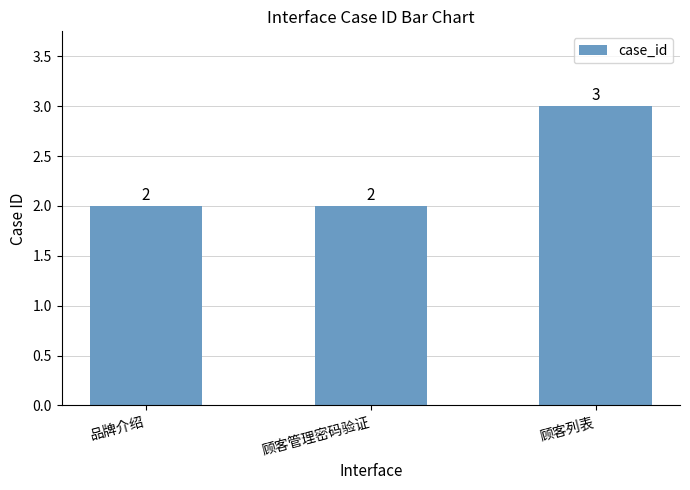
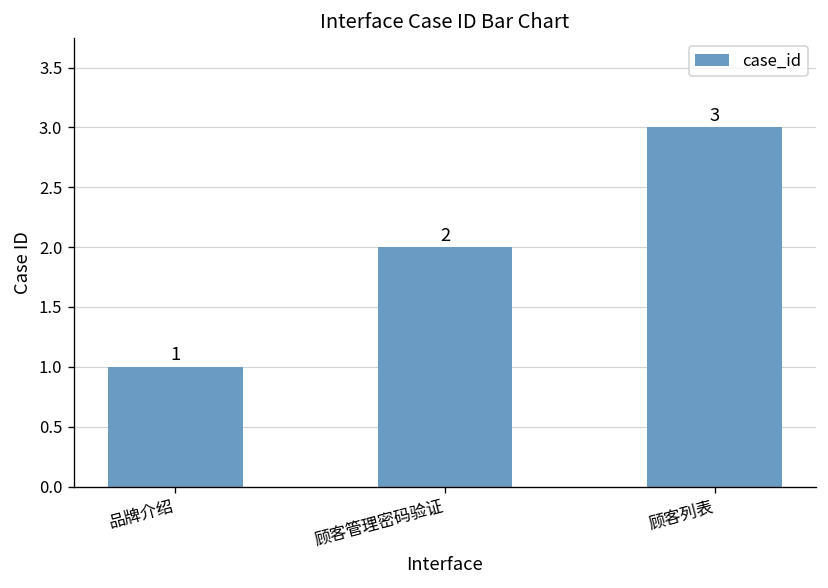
品牌介绍: 2 -> 1
